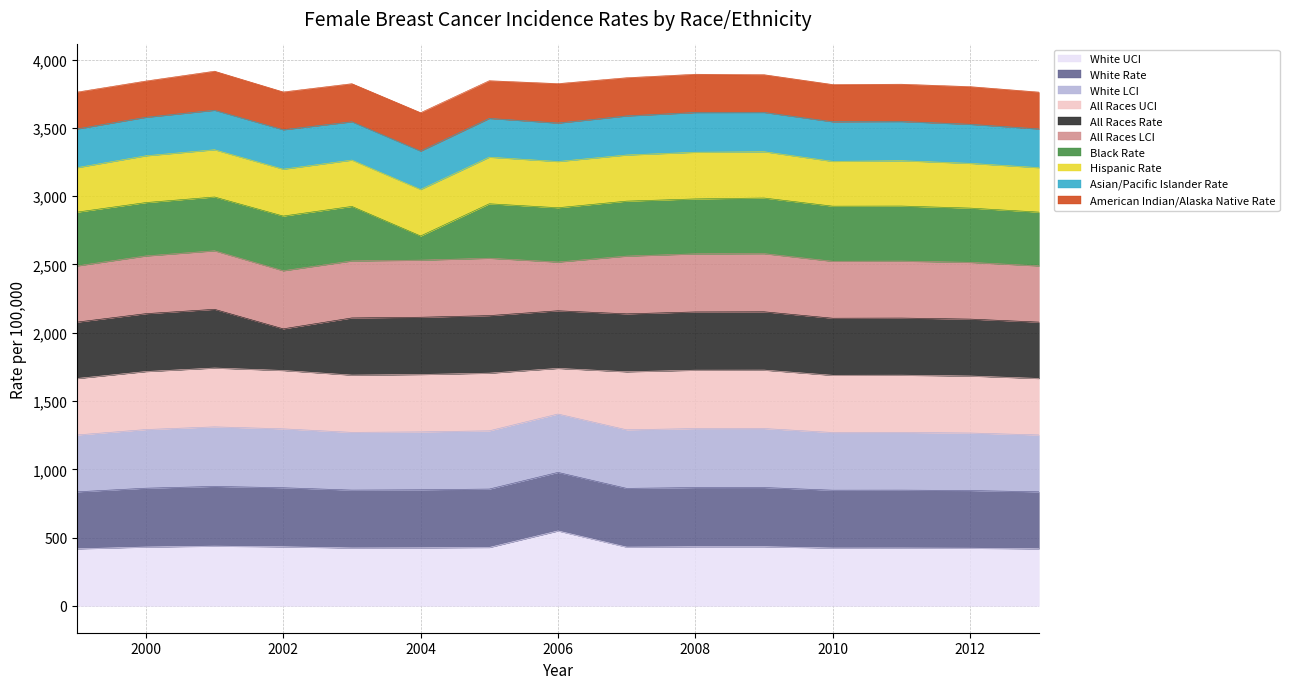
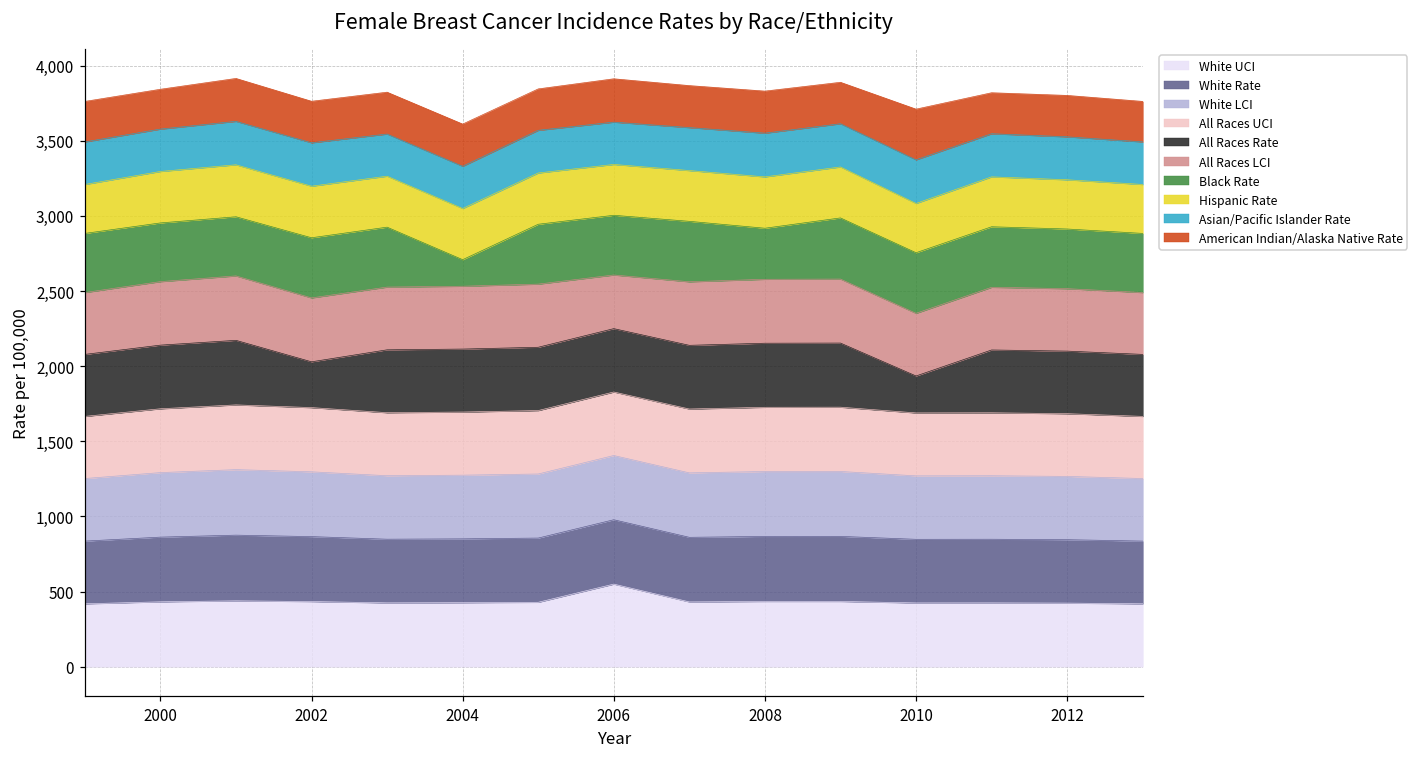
All Races UCI, 2006: 330 -> 420
Black Rate, 2008: 400 -> 340
All Races Rate, 2010: 420 -> 250
American Indian/Alaska Native Rate, 2010: 270 -> 340
